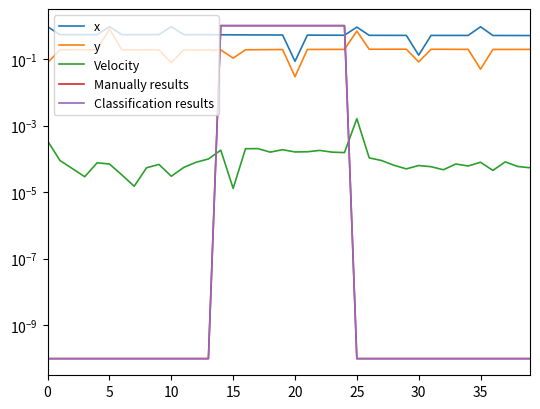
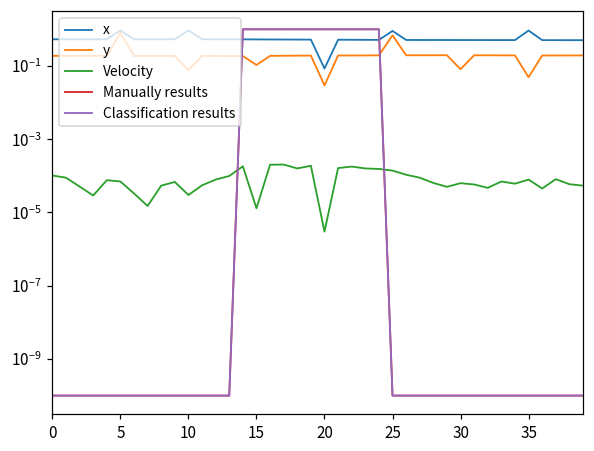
x, 0: 0.9 -> 0.5
y, 0: 0.08 -> 0.2
Velocity, 0: 0.0003 -> 0.00010
Velocity, 20: 0.0002 -> 0.000003
Velocity, 25: 0.002 -> 0.00014
x, 30: 0.13 -> 0.5
